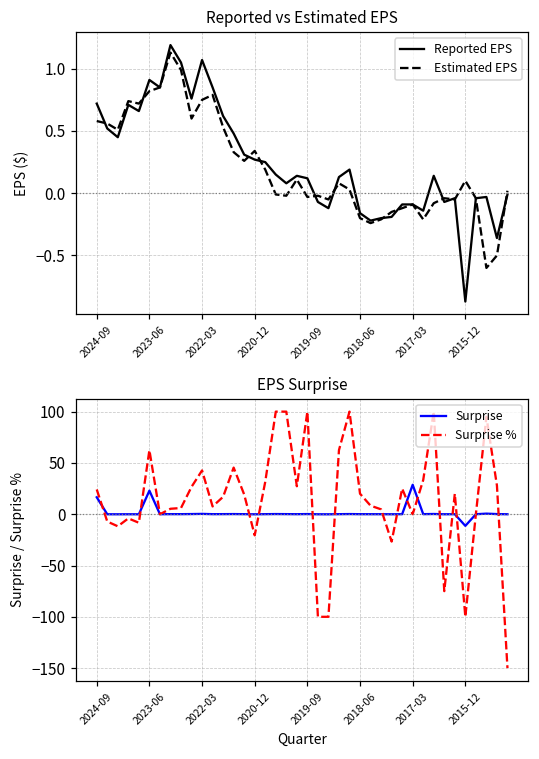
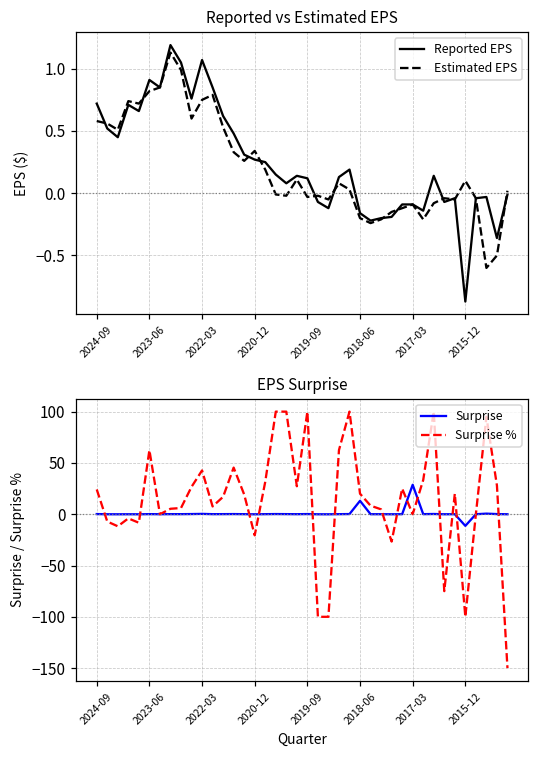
EPS Surprise, Surprise, 2024-09: 20 -> 0
EPS Surprise, Surprise, 2023-06: 20 -> 0
EPS Surprise, Surprise, 2018-06: 0 -> 10
